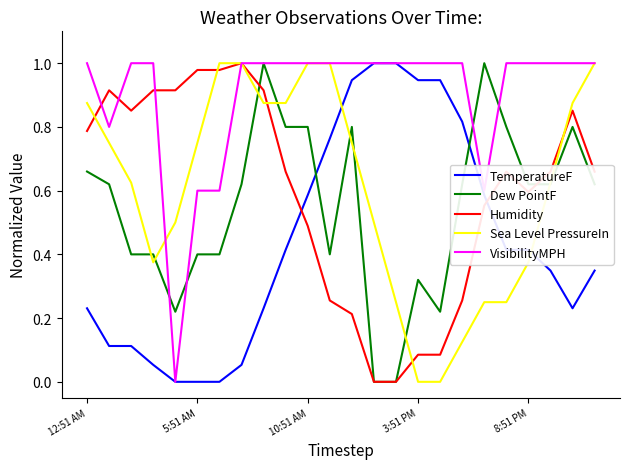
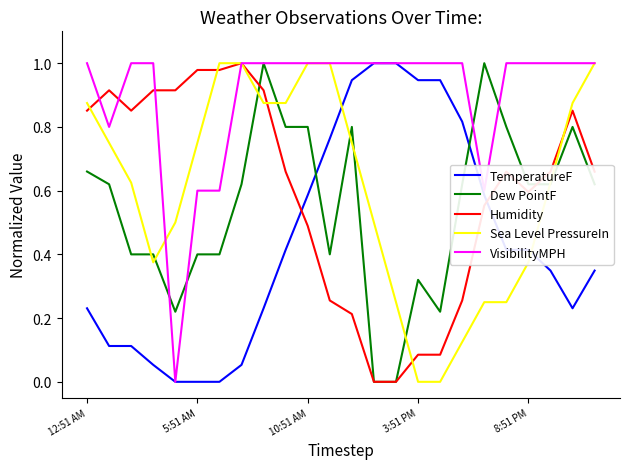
Humidity, 12:51 AM: 0.79 -> 0.85
